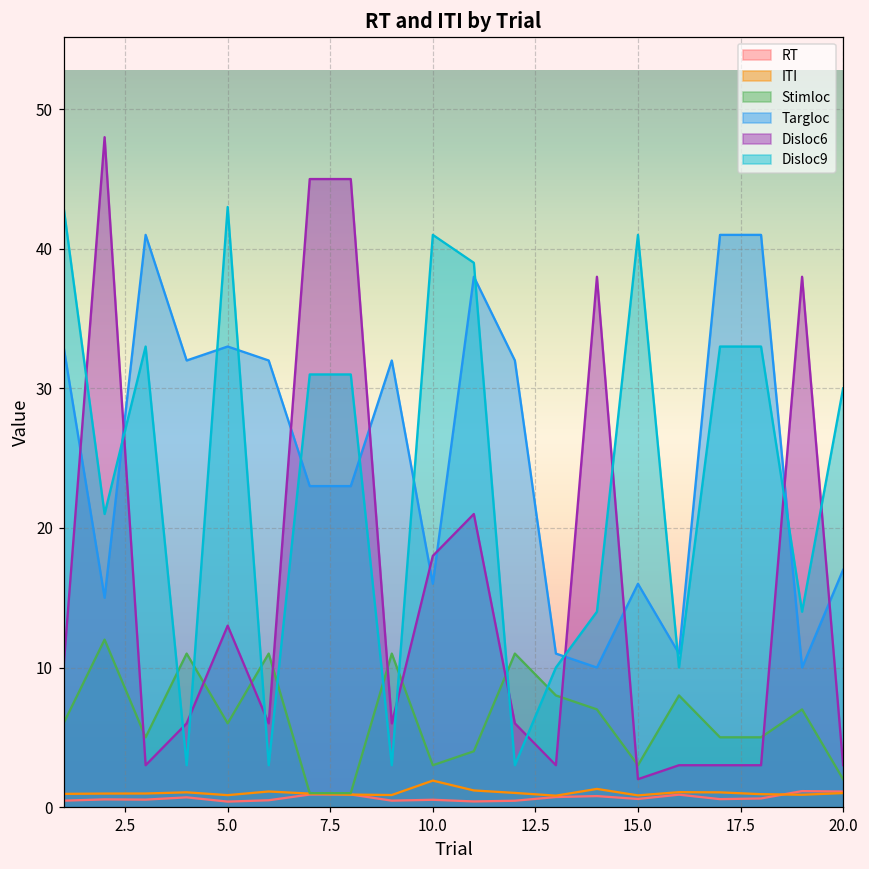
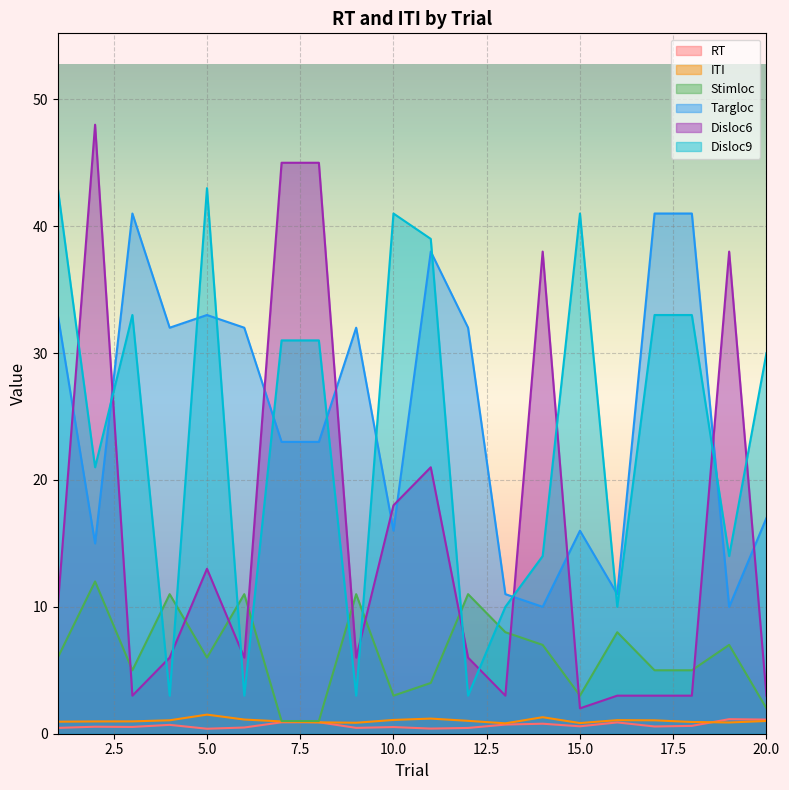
ITI, 5.0: 0.9 -> 1.5
ITI, 10.0: 1.9 -> 1.1
